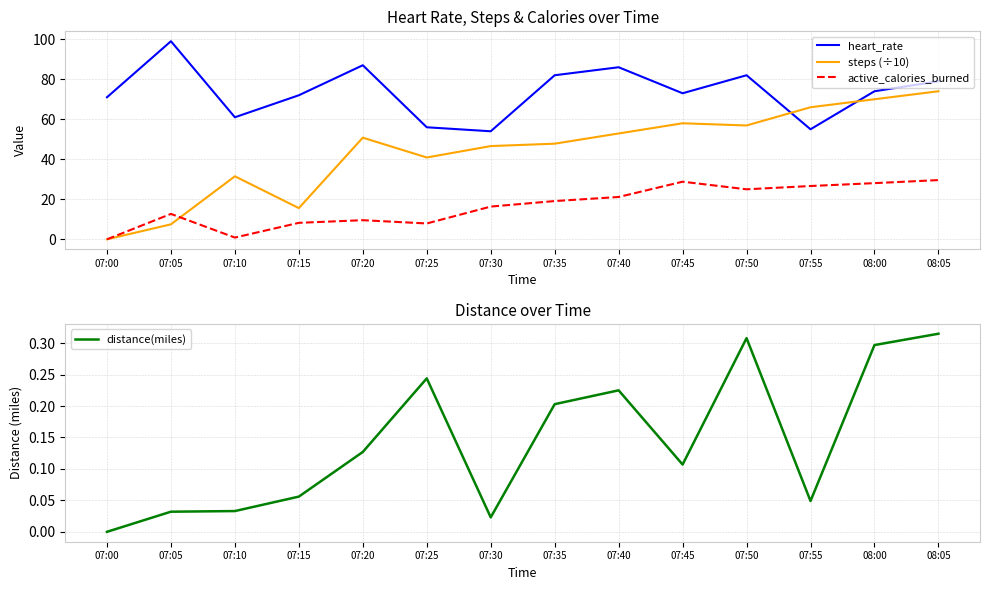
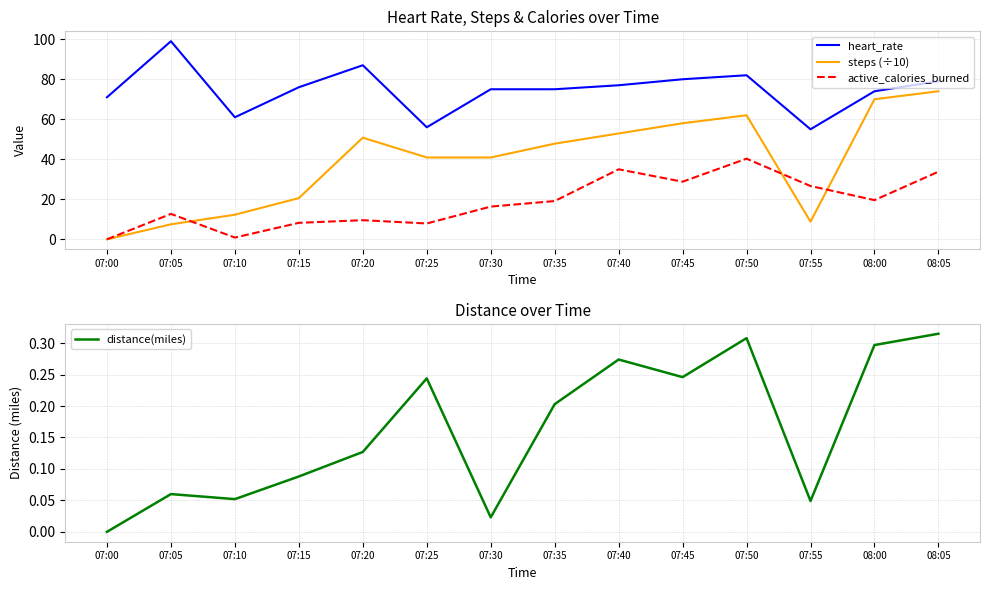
Heart Rate, Steps & Calories over Time, steps (÷10), 07:10: 32 -> 12
Heart Rate, Steps & Calories over Time, heart_rate, 07:15: 72 -> 76
Heart Rate, Steps & Calories over Time, steps (÷10), 07:15: 16 -> 21
Heart Rate, Steps & Calories over Time, heart_rate, 07:30: 54 -> 75
Heart Rate, Steps & Calories over Time, steps (÷10), 07:30: 47 -> 41
Heart Rate, Steps & Calories over Time, heart_rate, 07:35: 82 -> 75
Heart Rate, Steps & Calories over Time, heart_rate, 07:40: 86 -> 77
Heart Rate, Steps & Calories over Time, active_calories_burned, 07:40: 21 -> 35
Heart Rate, Steps & Calories over Time, heart_rate, 07:45: 73 -> 80
Heart Rate, Steps & Calories over Time, steps (÷10), 07:50: 57 -> 62
Heart Rate, Steps & Calories over Time, active_calories_burned, 07:50: 25 -> 40
Heart Rate, Steps & Calories over Time, steps (÷10), 07:55: 66 -> 9
Heart Rate, Steps & Calories over Time, active_calories_burned, 08:00: 28 -> 20
Heart Rate, Steps & Calories over Time, active_calories_burned, 08:05: 30 -> 34
Distance over Time, 07:05: 0.03 -> 0.06
Distance over Time, 07:10: 0.03 -> 0.05
Distance over Time, 07:15: 0.06 -> 0.09
Distance over Time, 07:40: 0.23 -> 0.27
Distance over Time, 07:45: 0.11 -> 0.25
